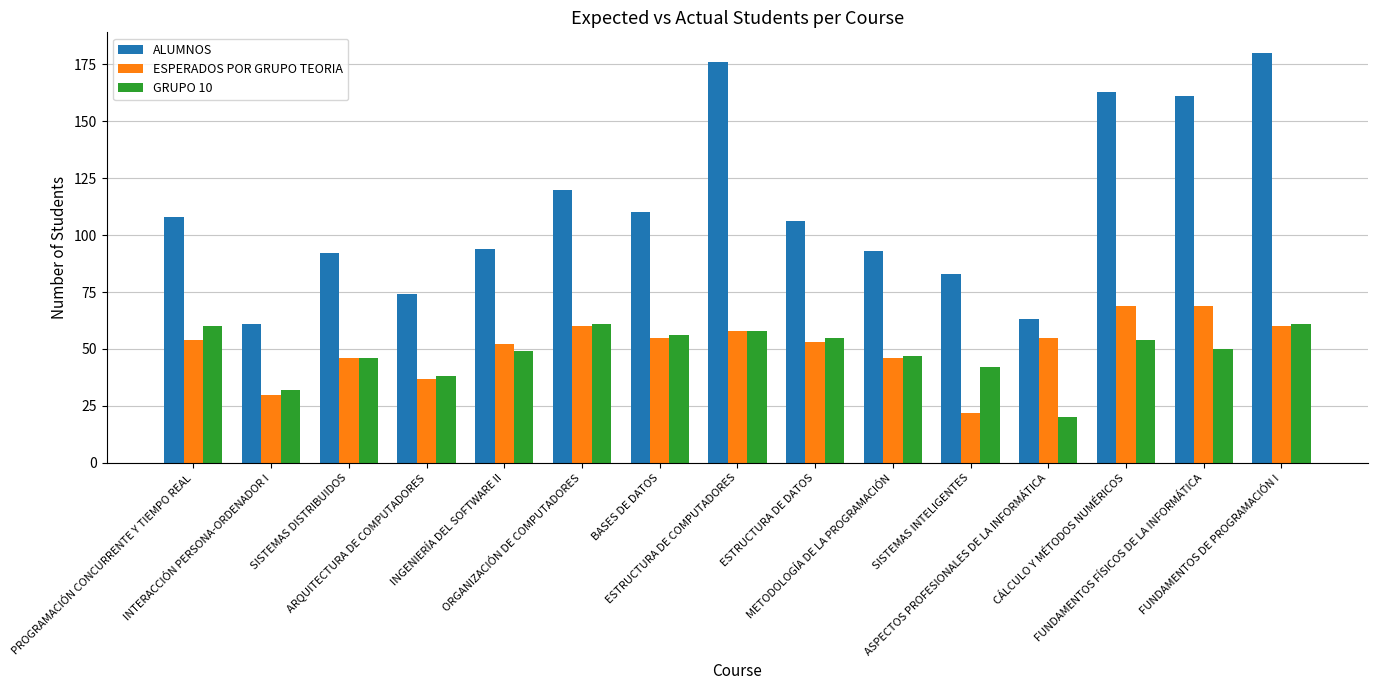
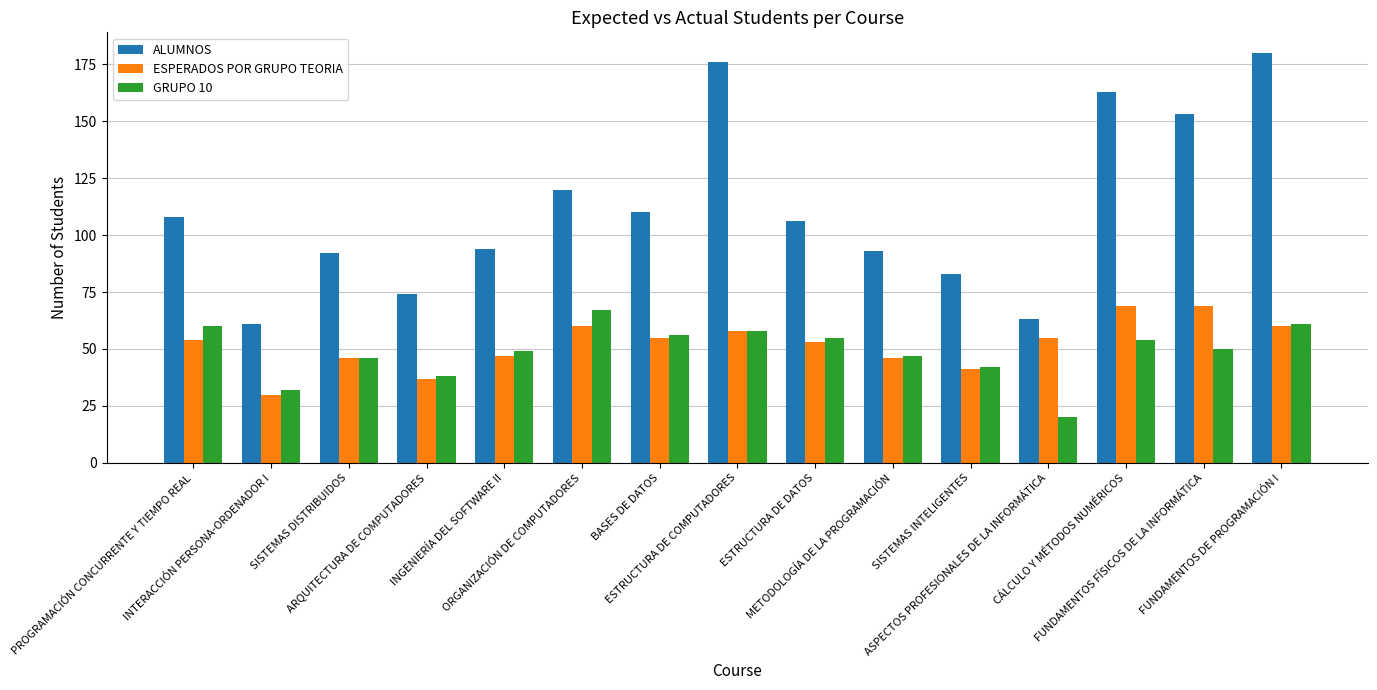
ESPERADOS POR GRUPO TEORIA, INGENIERÍA DEL SOFTWARE II: 52 -> 47
GRUPO 10, ORGANIZACIÓN DE COMPUTADORES: 61 -> 67
ESPERADOS POR GRUPO TEORIA, SISTEMAS INTELIGENTES: 22 -> 41
ALUMNOS, FUNDAMENTOS FÍSICOS DE LA INFORMÁTICA: 161 -> 153
